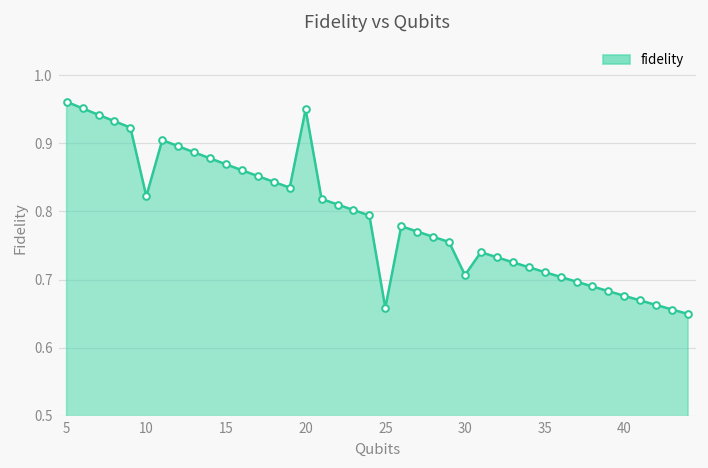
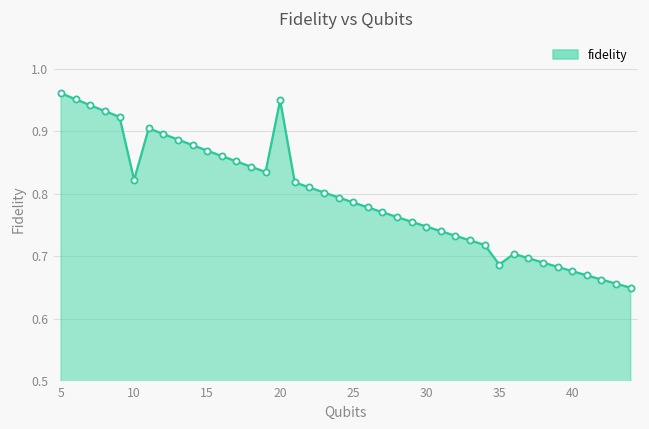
25: 0.66 -> 0.79
30: 0.71 -> 0.75
35: 0.71 -> 0.69
